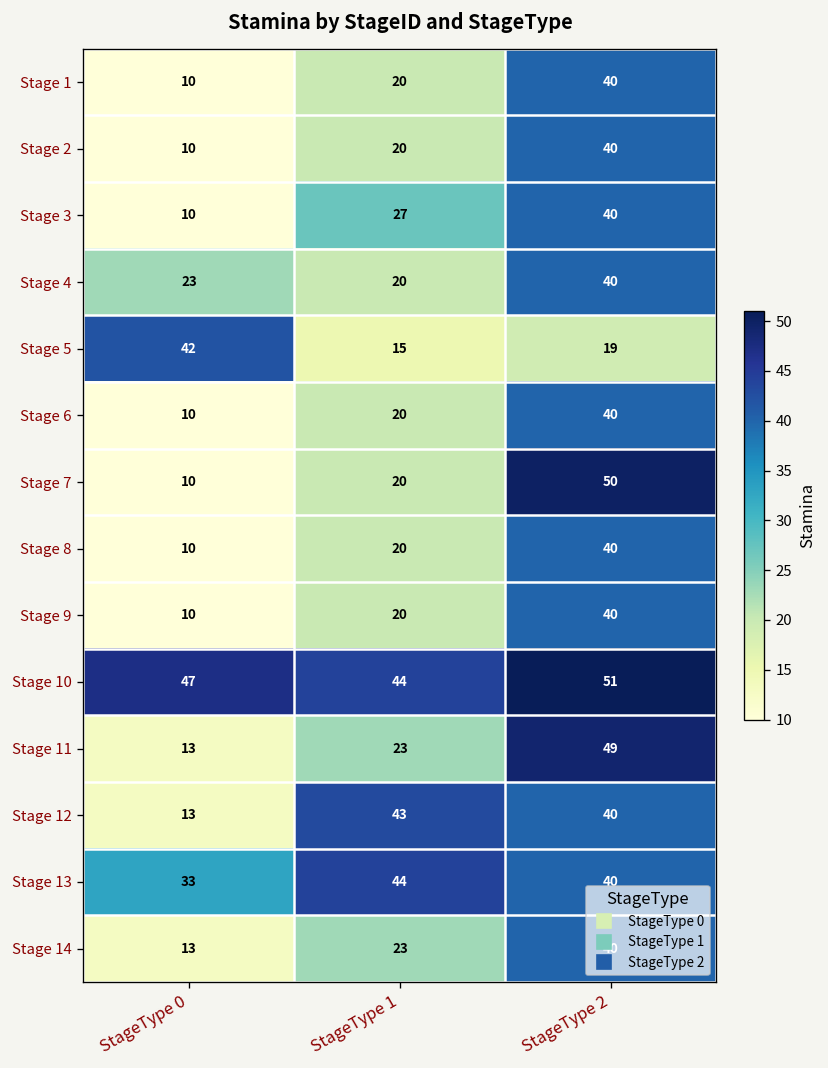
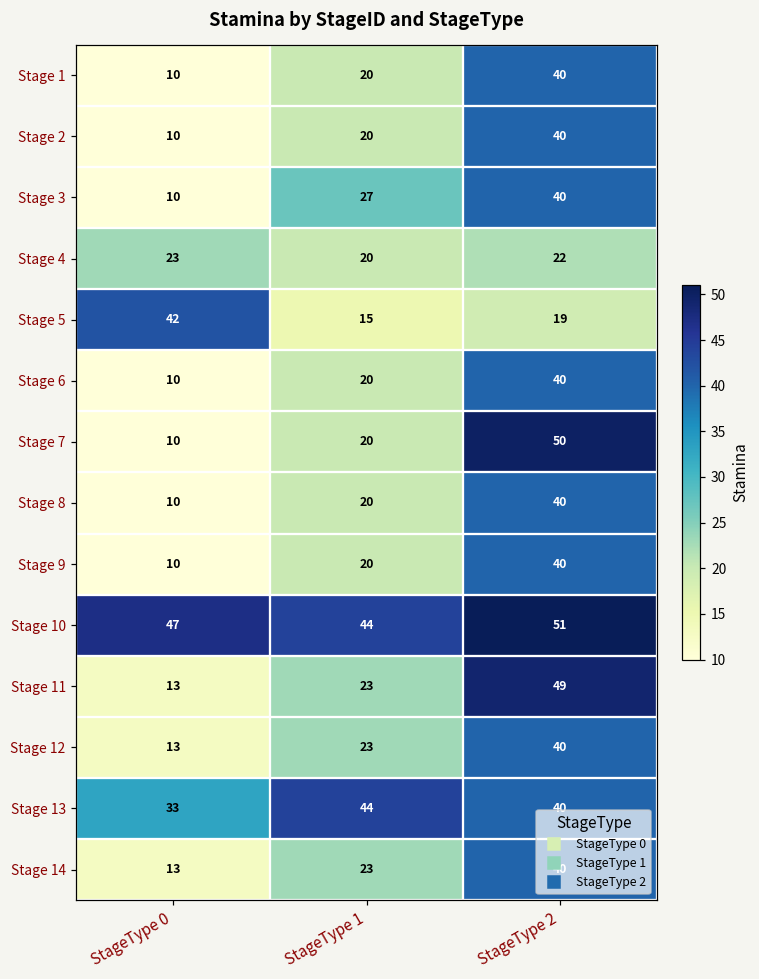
Stage 4, StageType 2: 40 -> 22
Stage 12, StageType 1: 43 -> 23
